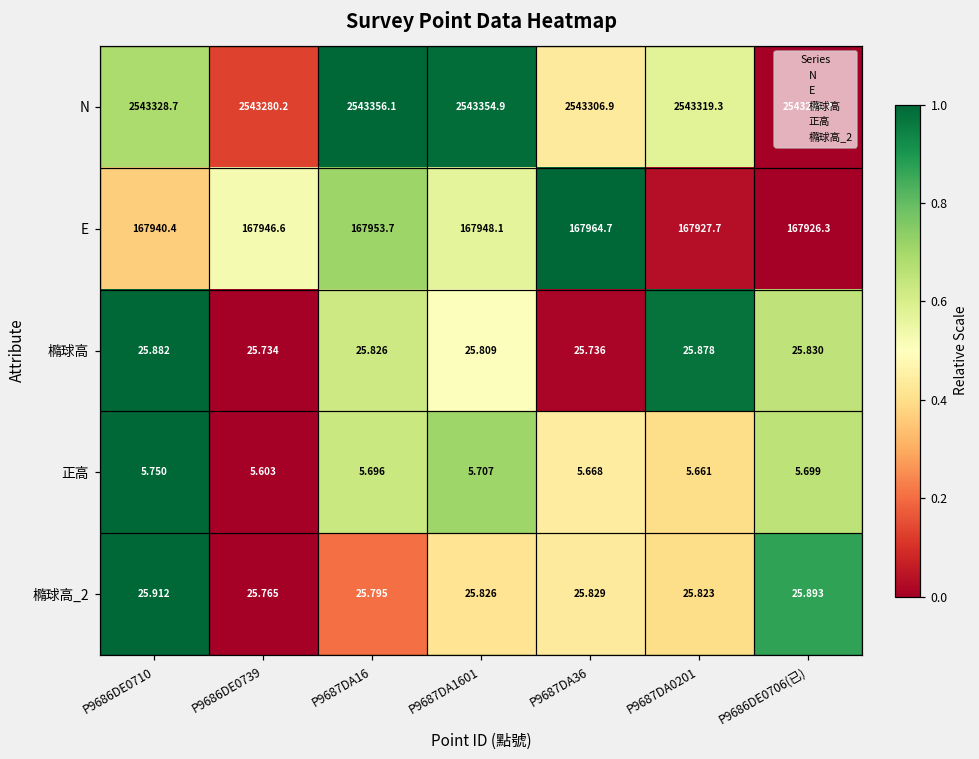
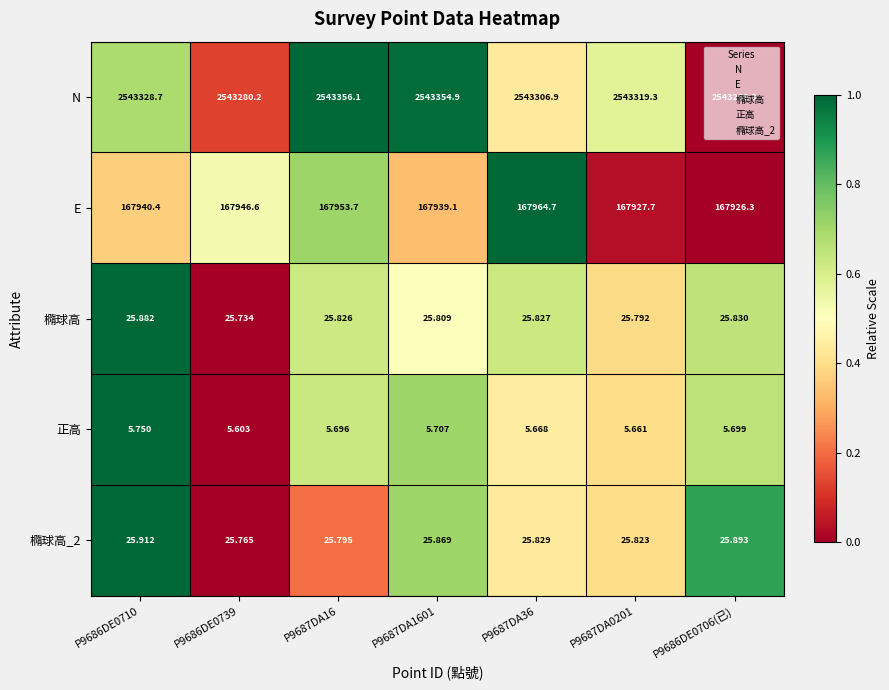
E, P9687DA1601: 167948.1 -> 167939.1
橢球高, P9687DA36: 25.736 -> 25.827
橢球高, P9687DA0201: 25.878 -> 25.792
橢球高_2, P9687DA1601: 25.826 -> 25.869
